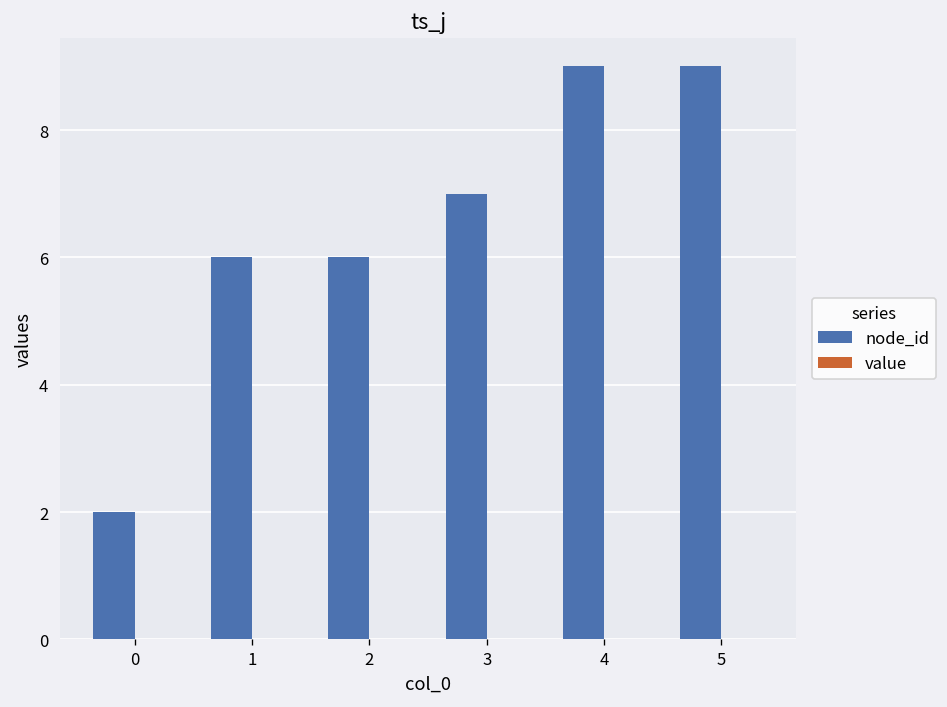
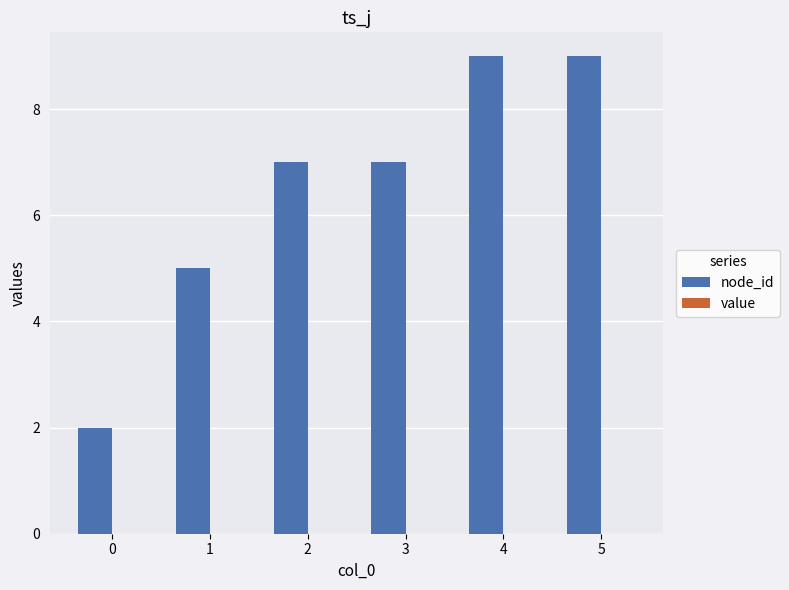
node_id, 1: 6 -> 5
node_id, 2: 6 -> 7
